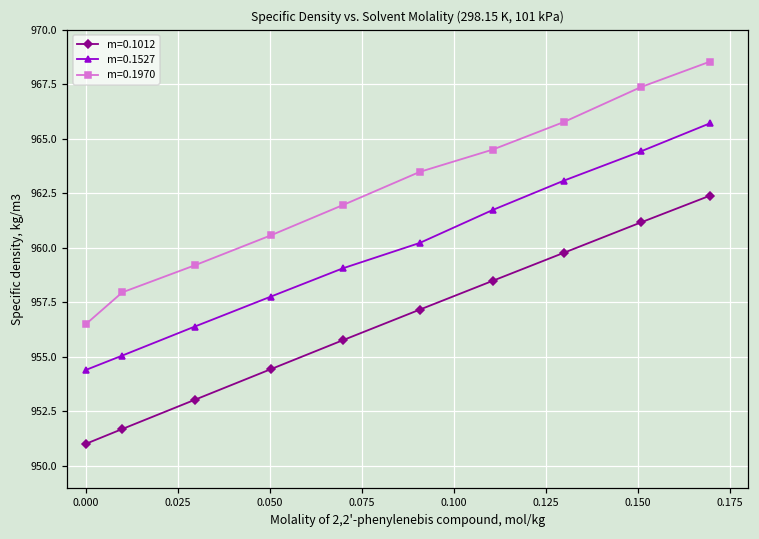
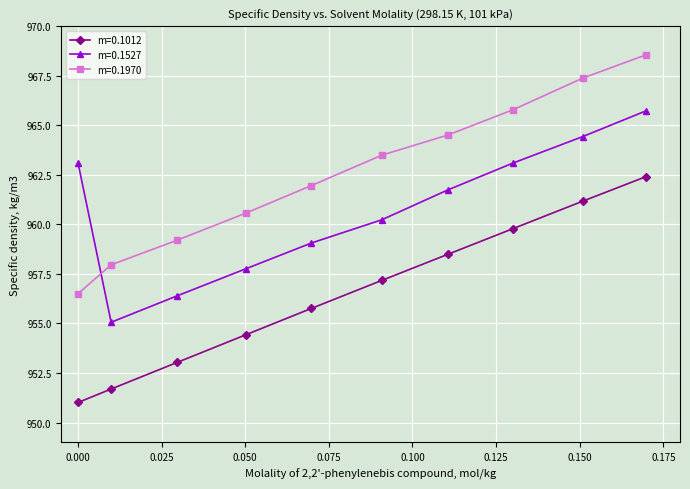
m=0.1527, 0.000: 954.4 -> 963.1
